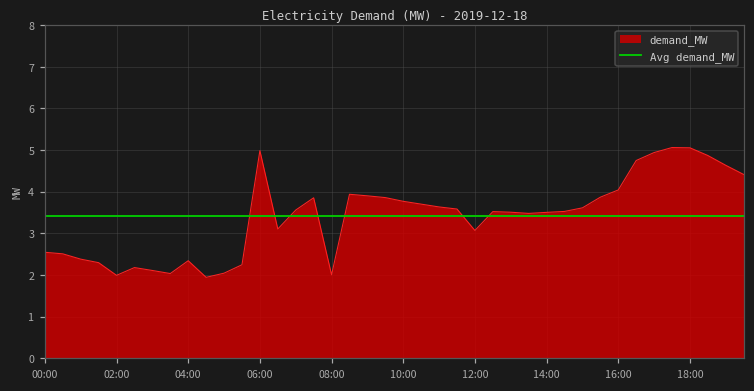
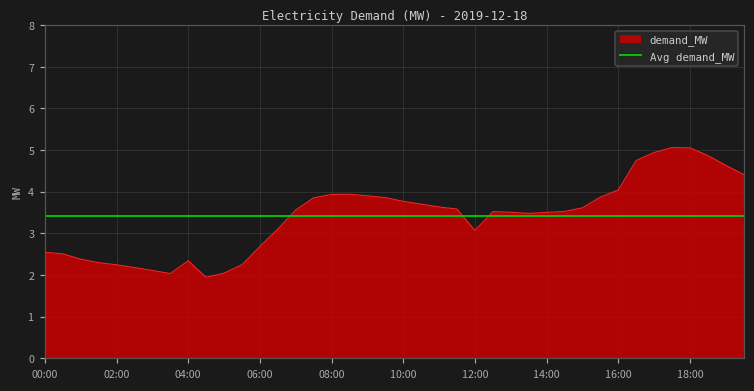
02:00: 2.0 -> 2.2
06:00: 5.0 -> 2.7
08:00: 2.0 -> 3.9
